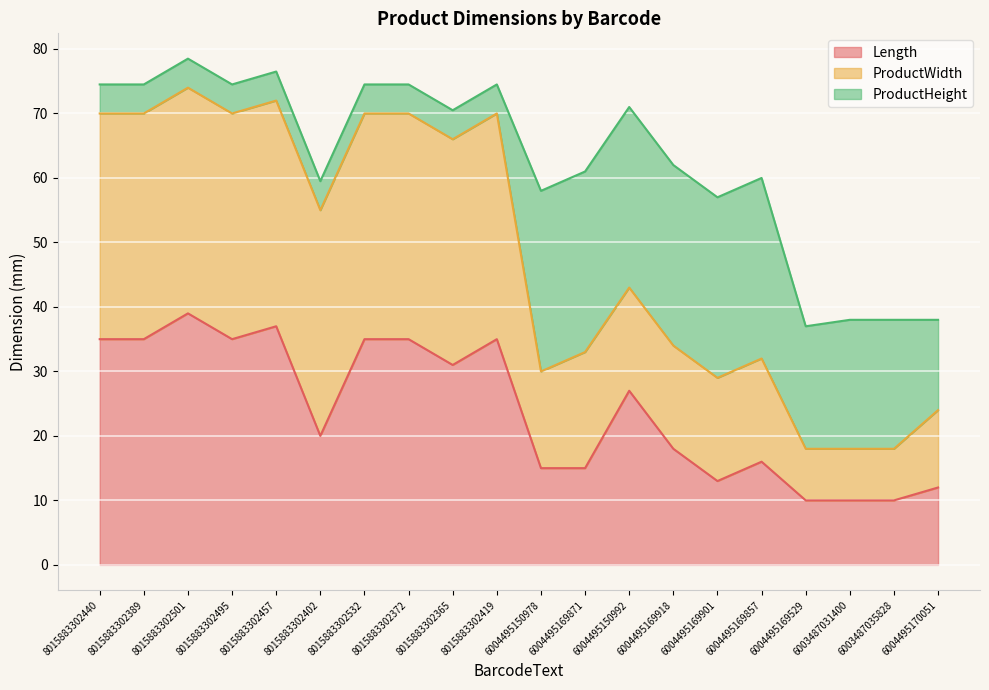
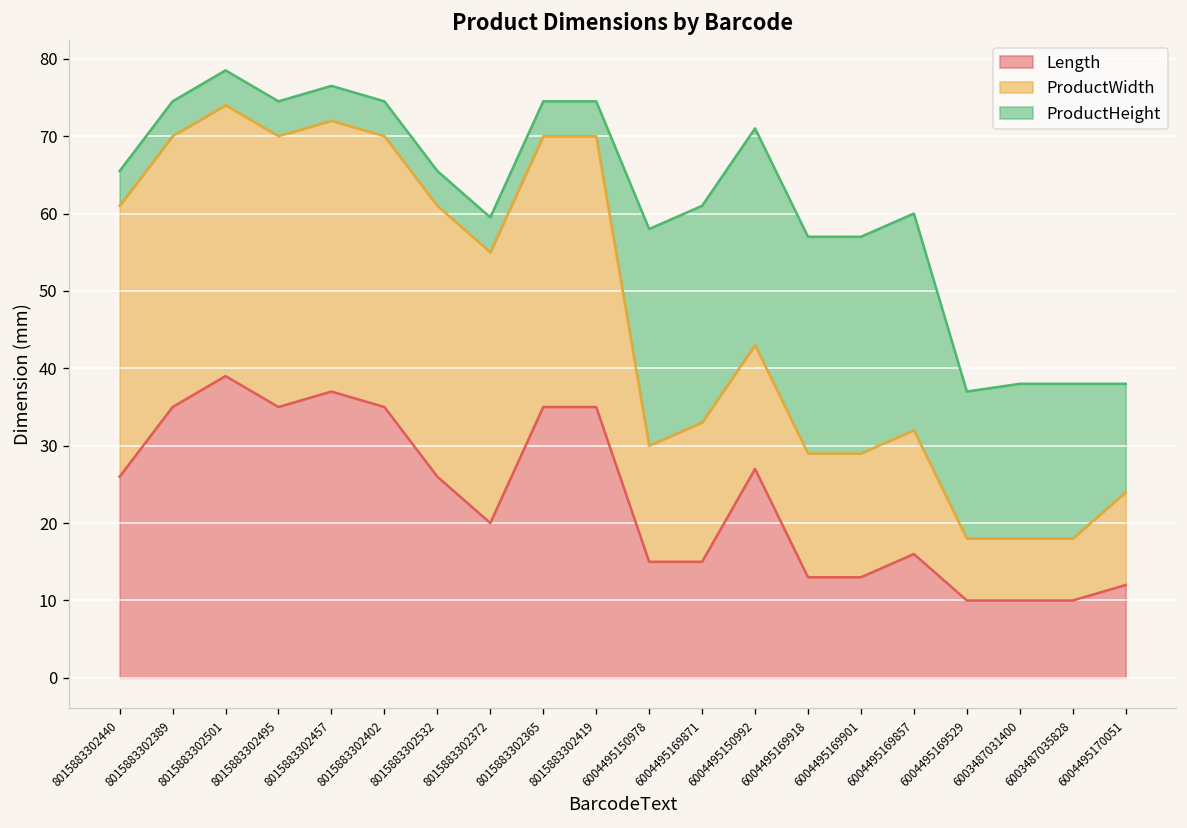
Length, 8015883302440: 35 -> 26
Length, 8015883302402: 20 -> 35
Length, 8015883302532: 35 -> 26
Length, 8015883302372: 35 -> 20
Length, 8015883302365: 31 -> 35
Length, 6004495169918: 18 -> 13
